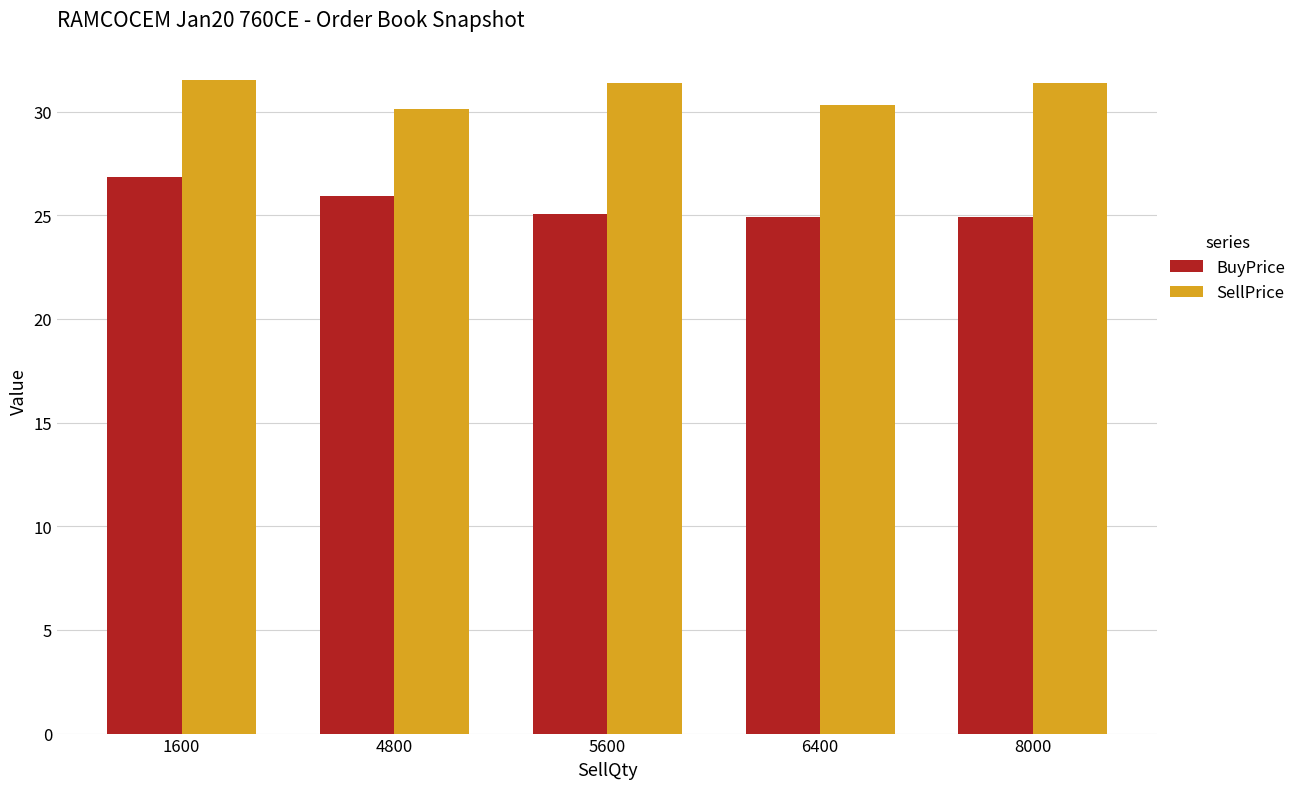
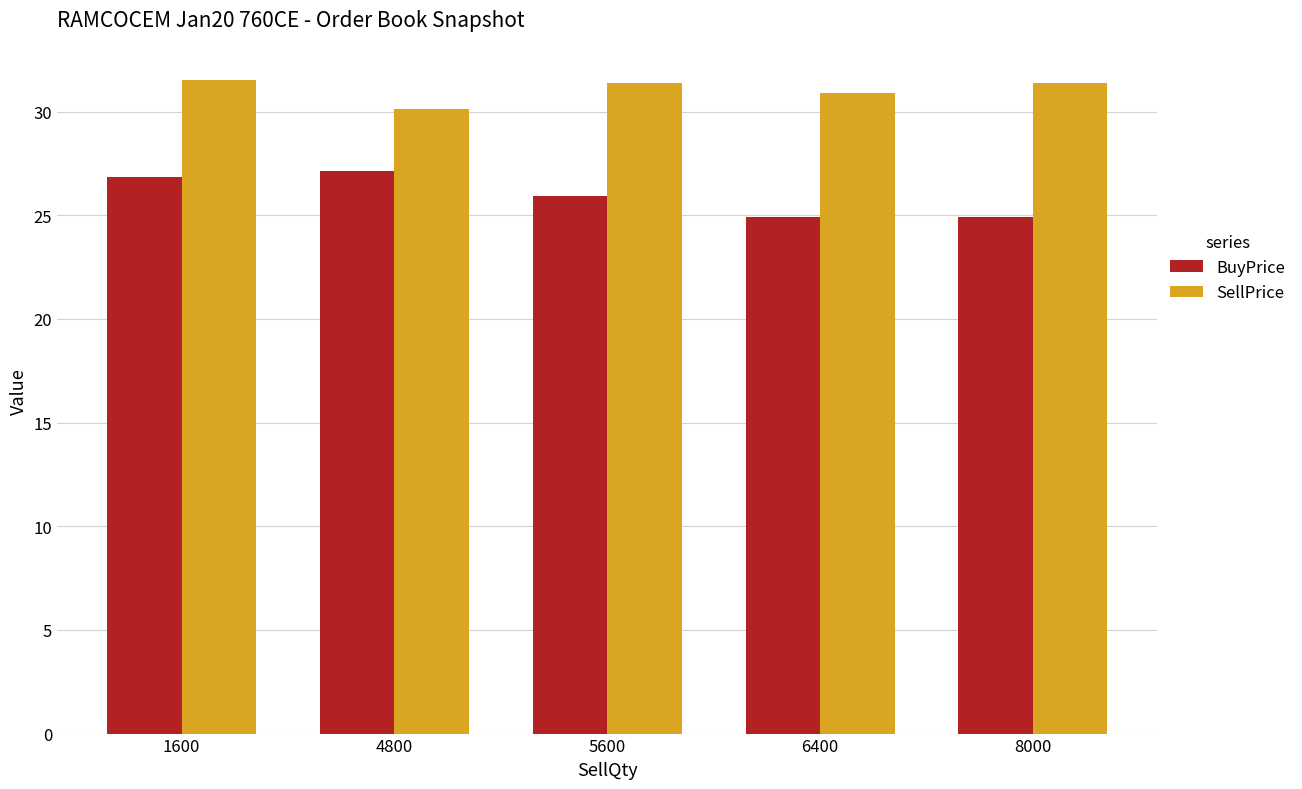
BuyPrice, 4800: 26.0 -> 27.1
BuyPrice, 5600: 25.0 -> 26.0
SellPrice, 6400: 30.3 -> 30.9
